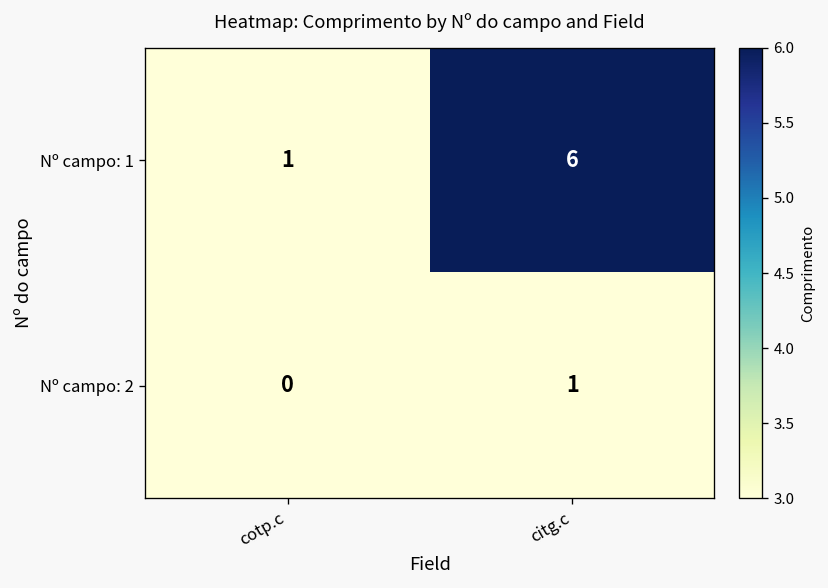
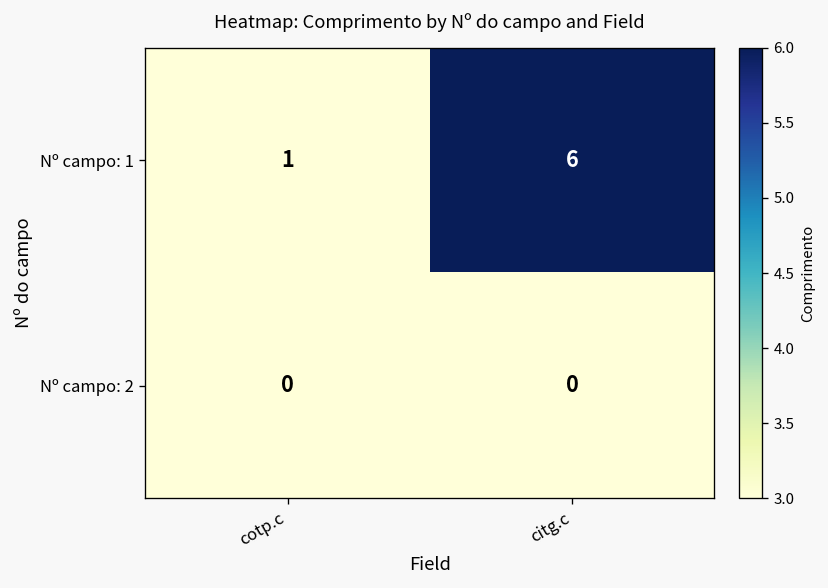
Nº campo: 2, citg.c: 1 -> 0
